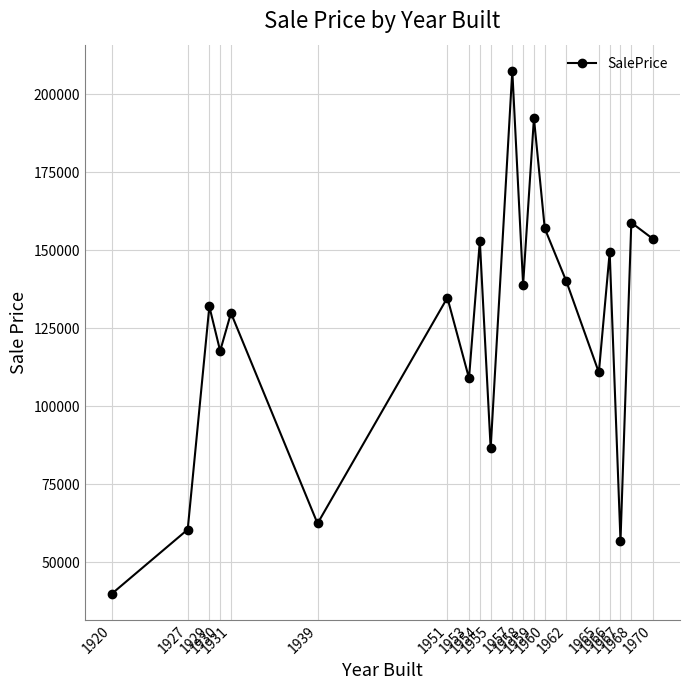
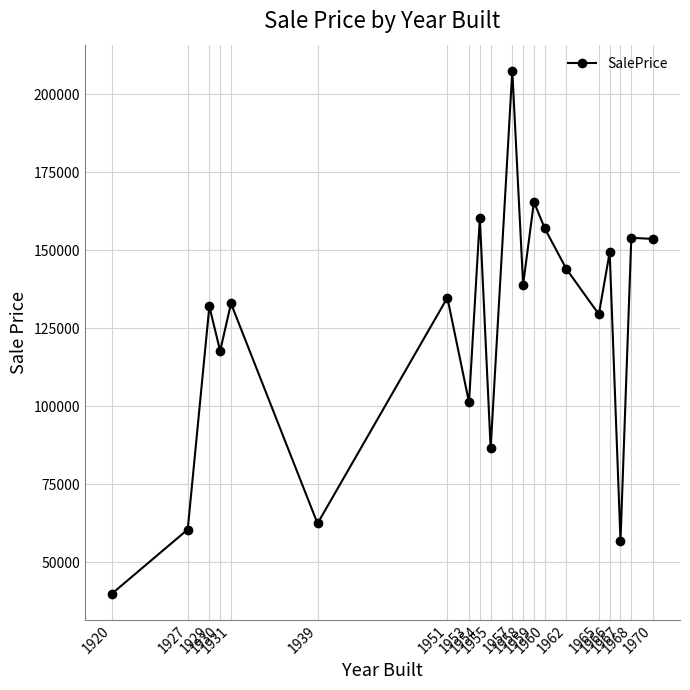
1931: 130000 -> 133000
1953: 109000 -> 101000
1954: 153000 -> 160000
1959: 192000 -> 166000
1962: 140000 -> 144000
1965: 111000 -> 130000
1968: 159000 -> 154000
